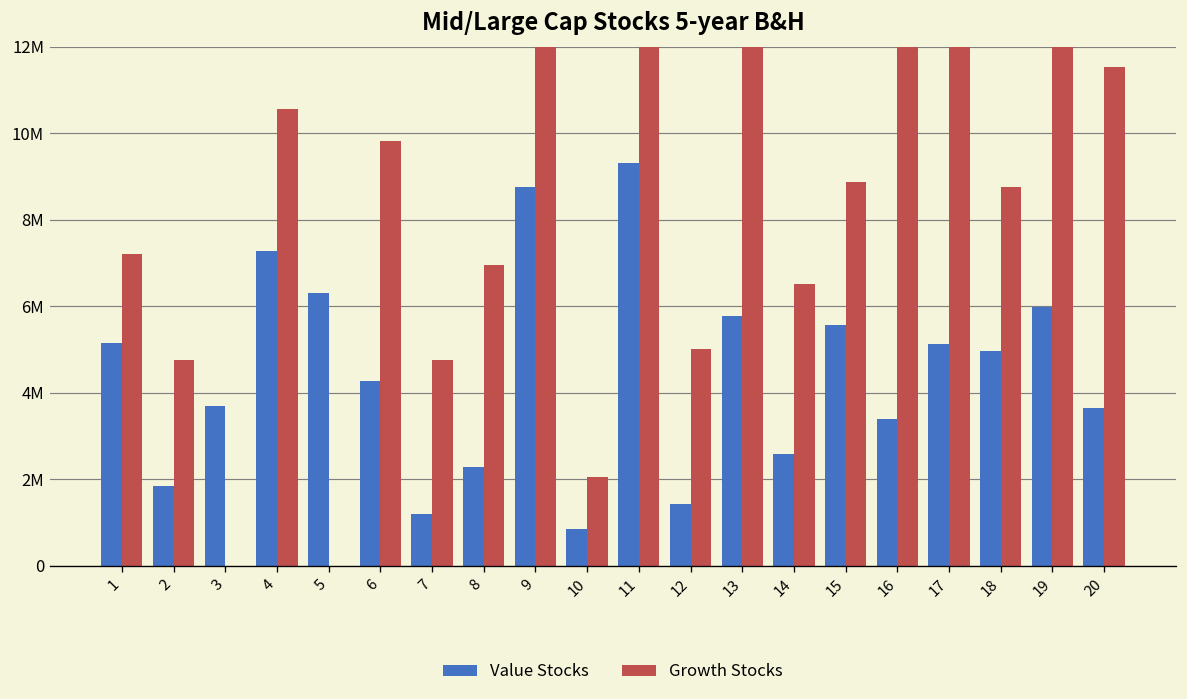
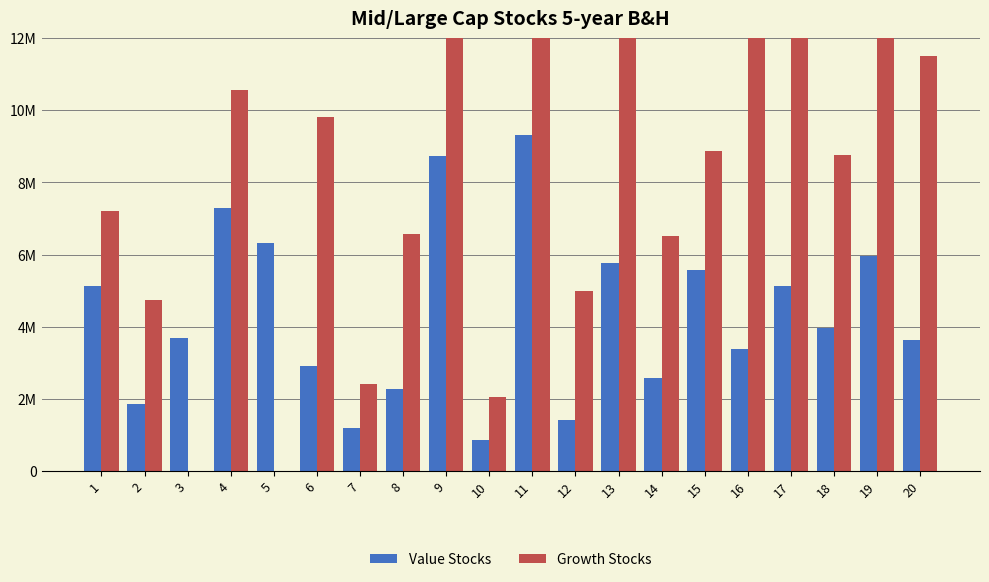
Value Stocks, 6: 4300000 -> 2900000
Growth Stocks, 7: 4700000 -> 2400000
Growth Stocks, 8: 7000000 -> 6600000
Value Stocks, 18: 5000000 -> 4000000
